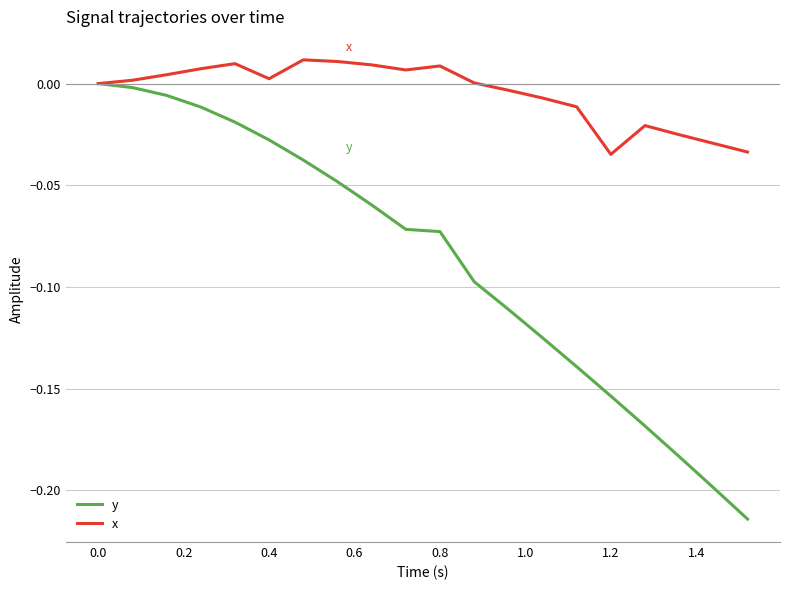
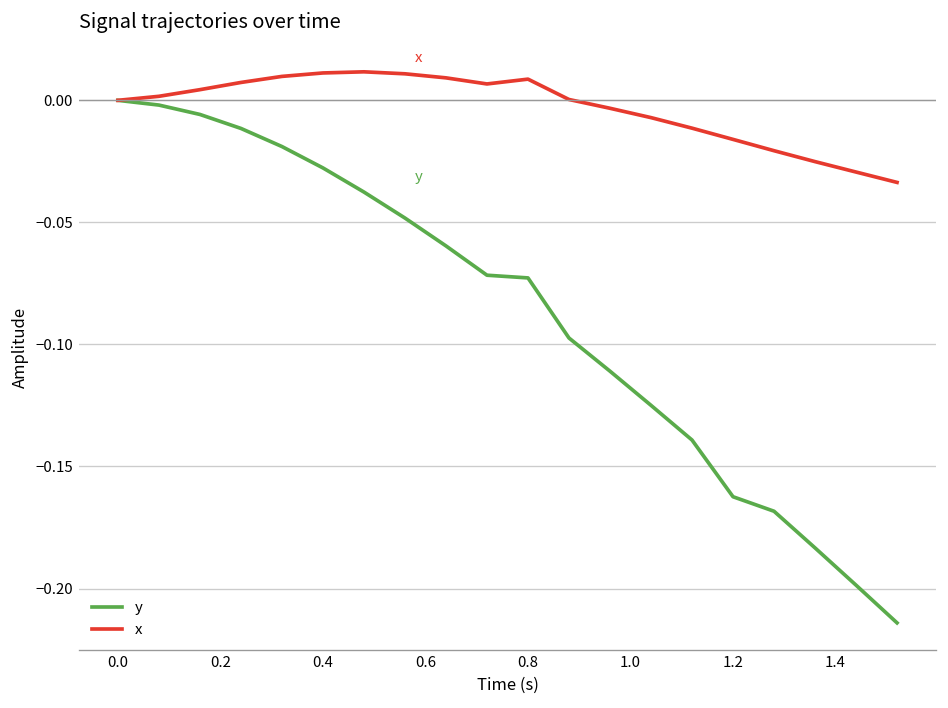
x, 0.4: 0.002 -> 0.011
y, 1.2: -0.154 -> -0.162
x, 1.2: -0.035 -> -0.016
